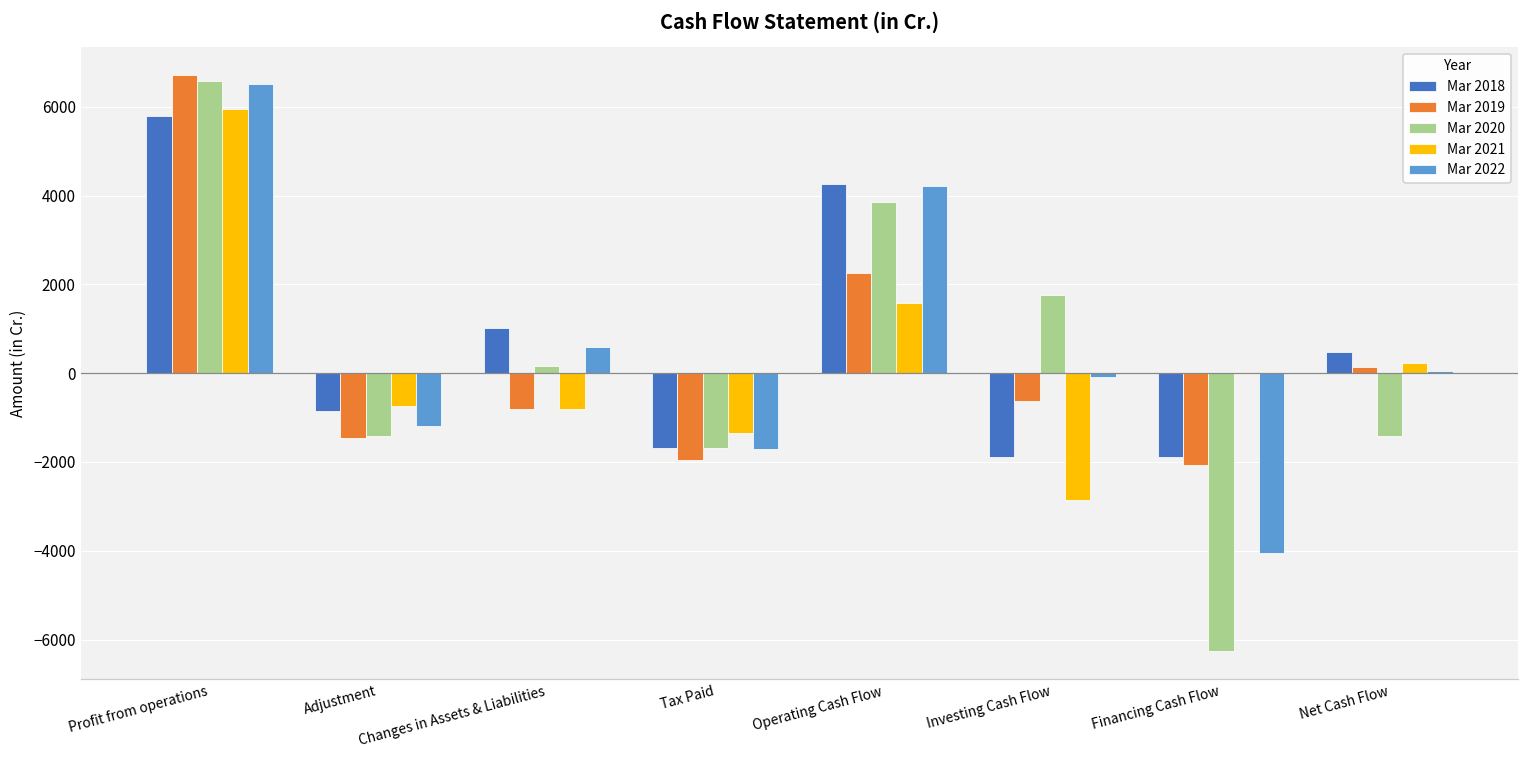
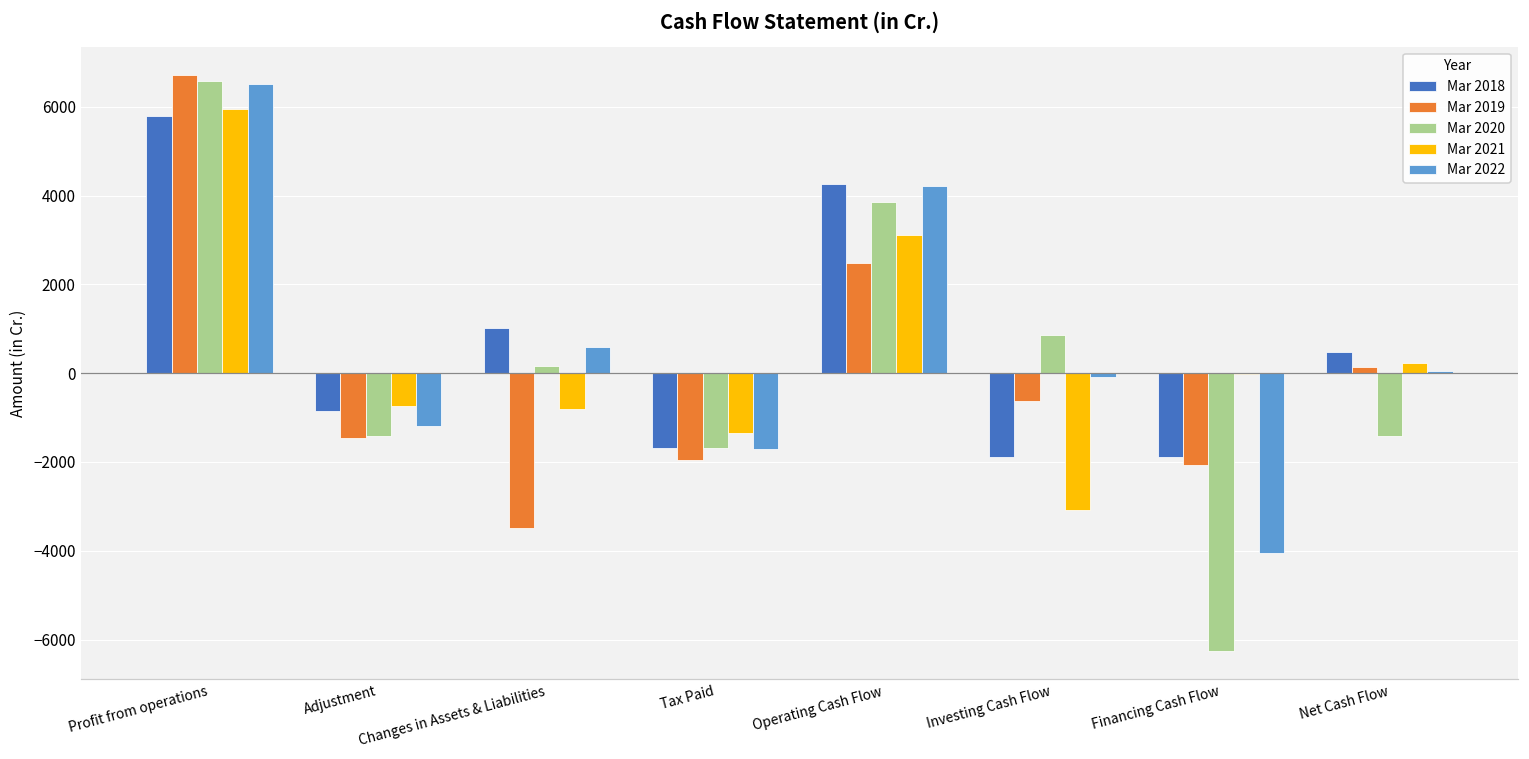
Mar 2019, Changes in Assets & Liabilities: -800 -> -3500
Mar 2019, Operating Cash Flow: 2300 -> 2500
Mar 2021, Operating Cash Flow: 1600 -> 3100
Mar 2020, Investing Cash Flow: 1800 -> 900
Mar 2021, Investing Cash Flow: -2900 -> -3100
